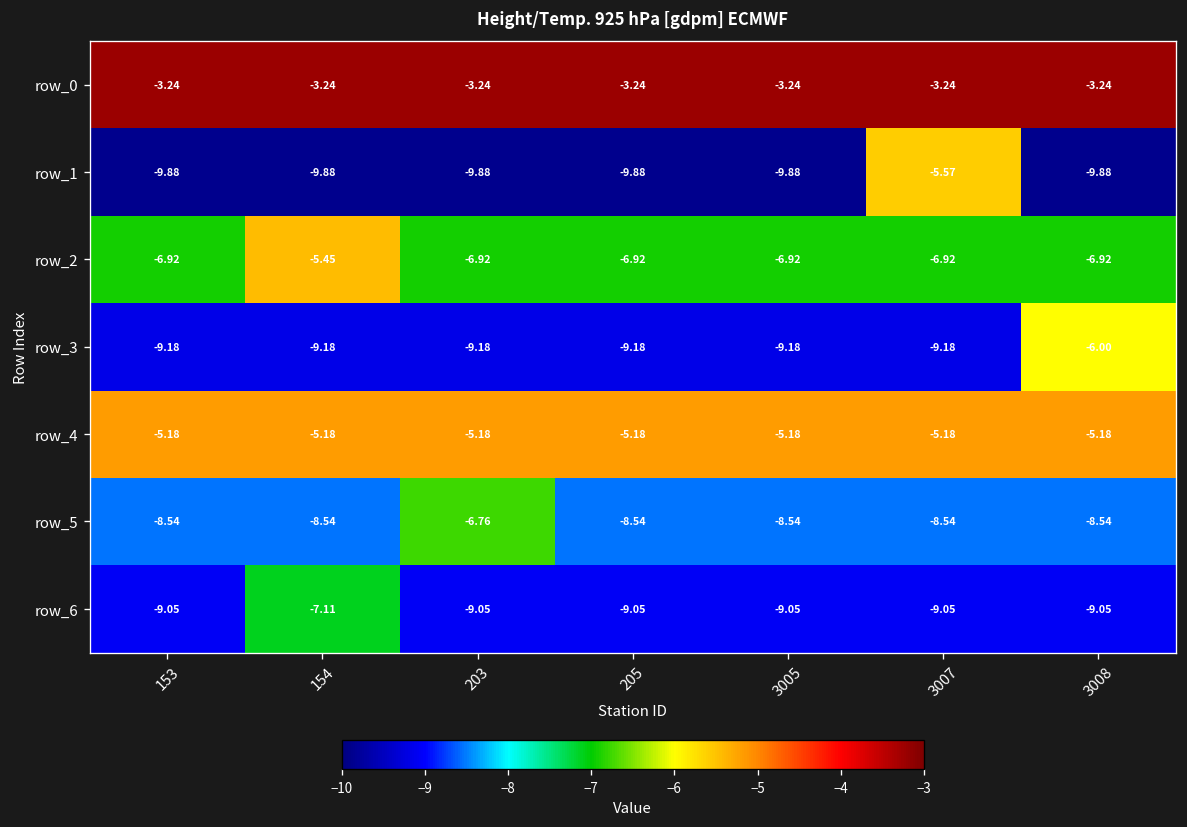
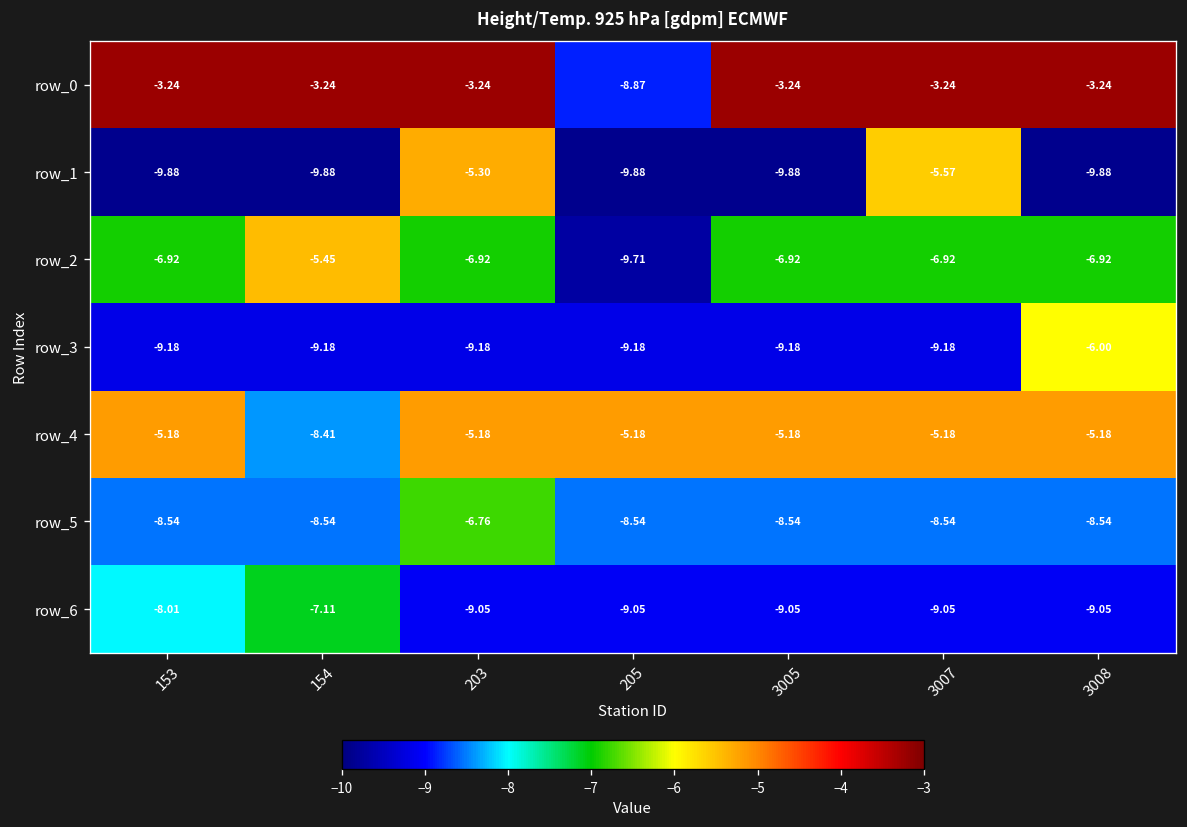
row_0, 205: -3.24 -> -8.87
row_1, 203: -9.88 -> -5.30
row_2, 205: -6.92 -> -9.71
row_4, 154: -5.18 -> -8.41
row_6, 153: -9.05 -> -8.01
